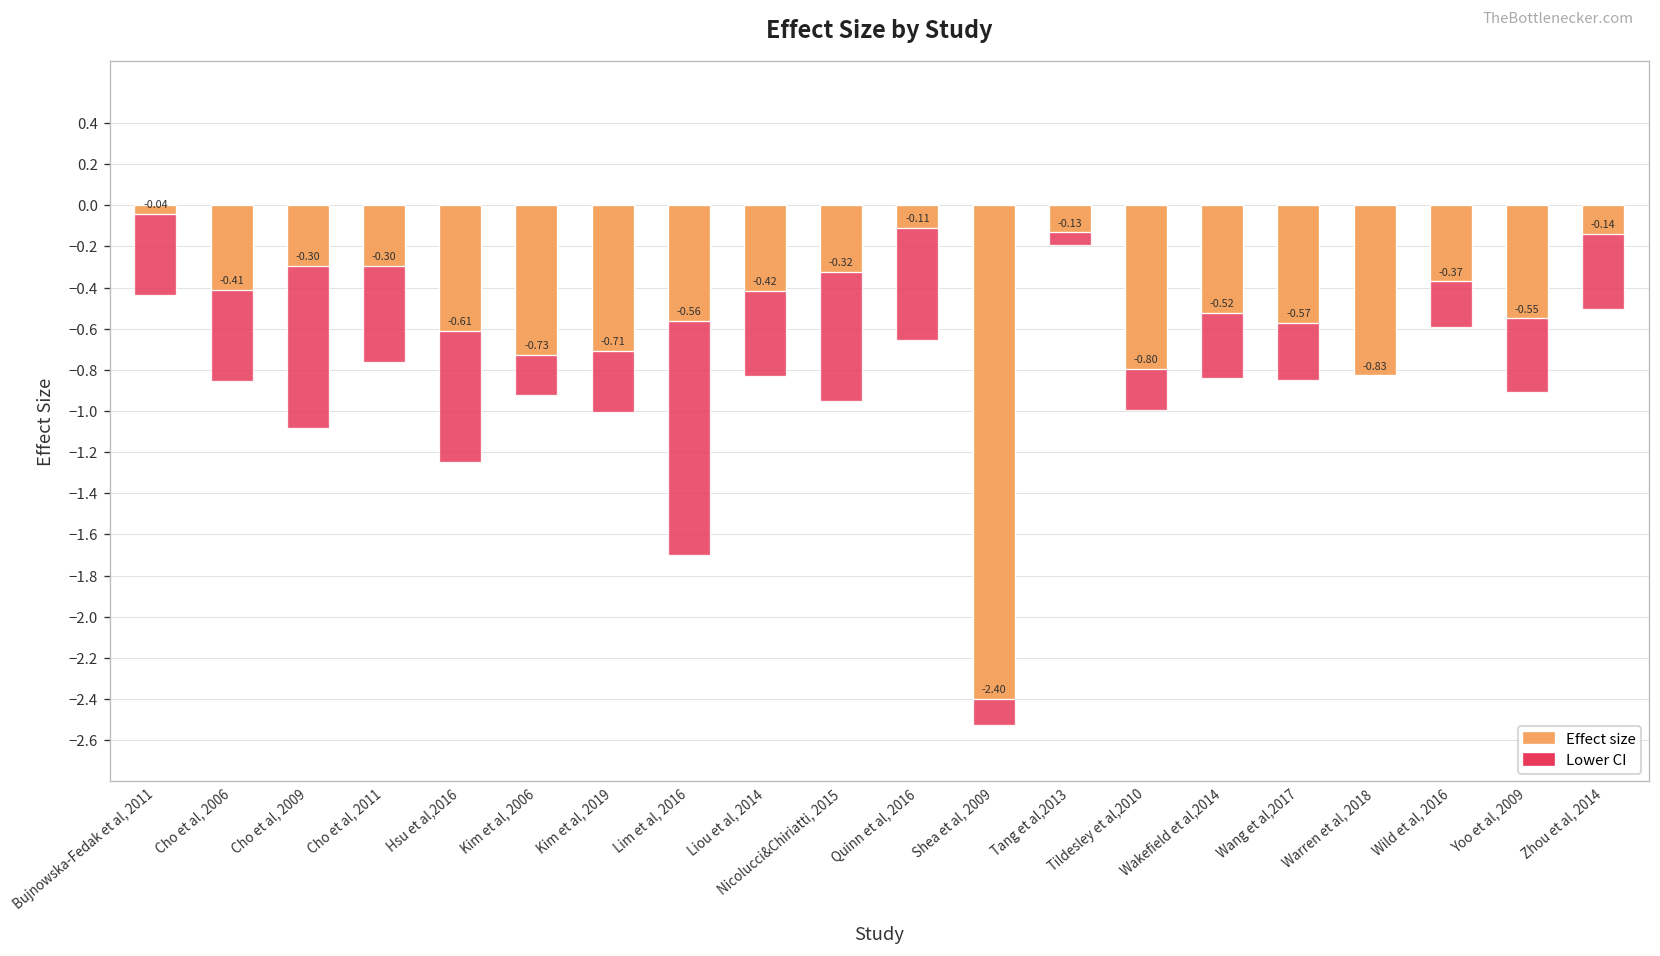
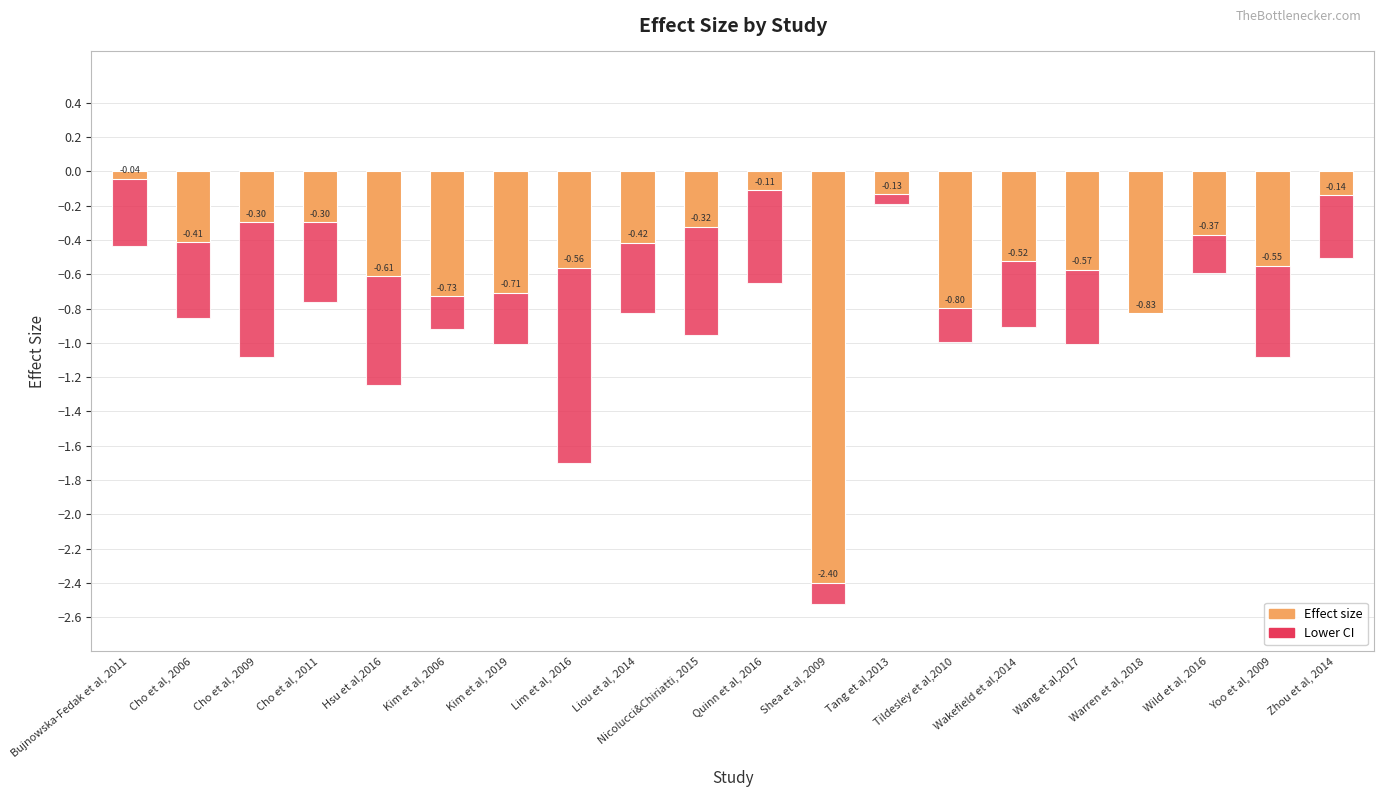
Lower CI, Wakefield et al,2014: -0.84 -> -0.91
Lower CI, Wang et al,2017: -0.85 -> -1.01
Lower CI, Yoo et al, 2009: -0.91 -> -1.09
